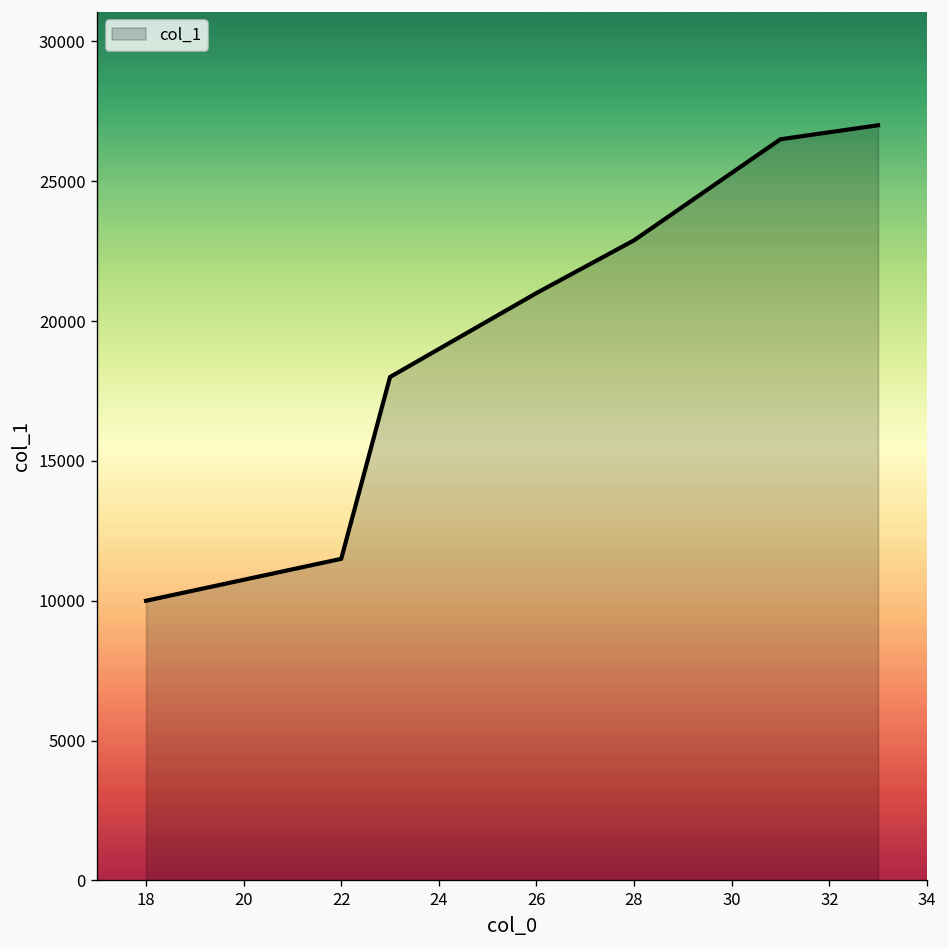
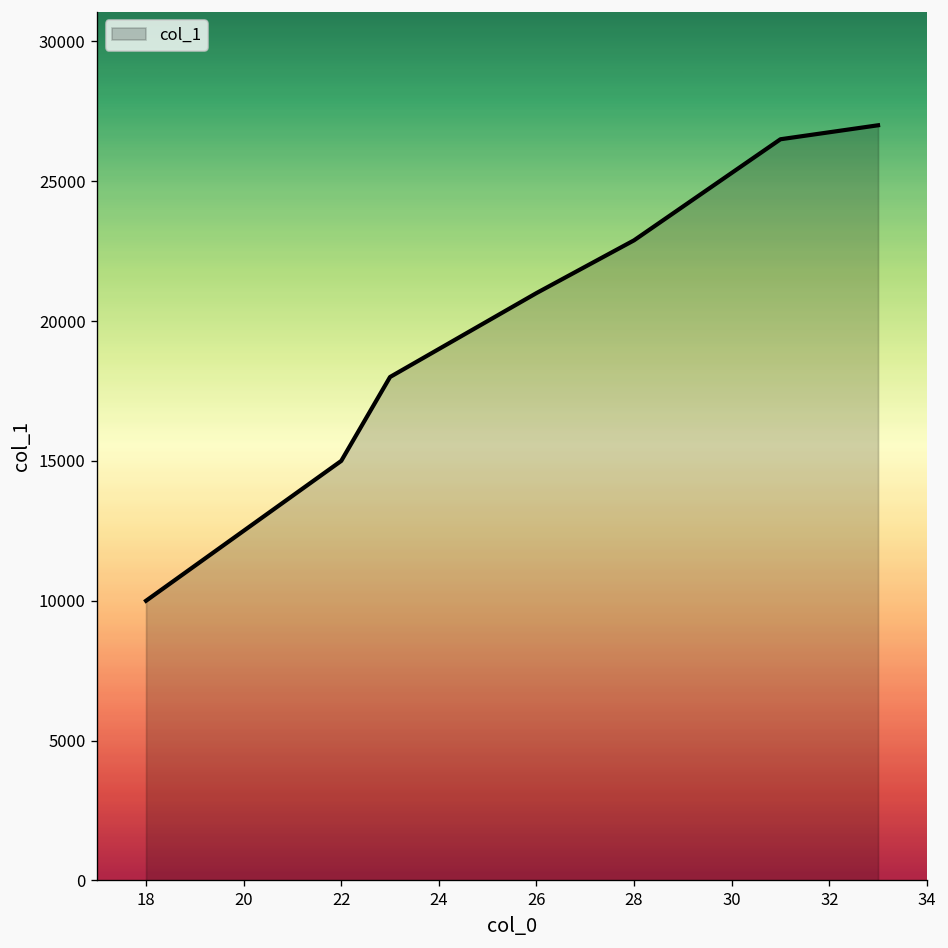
22: 11500 -> 15000
